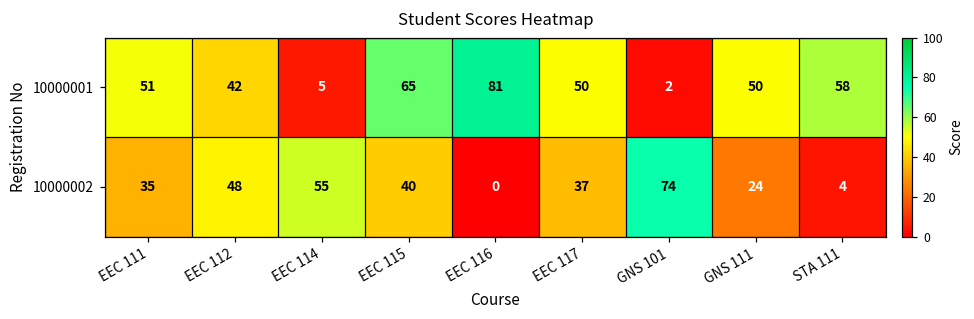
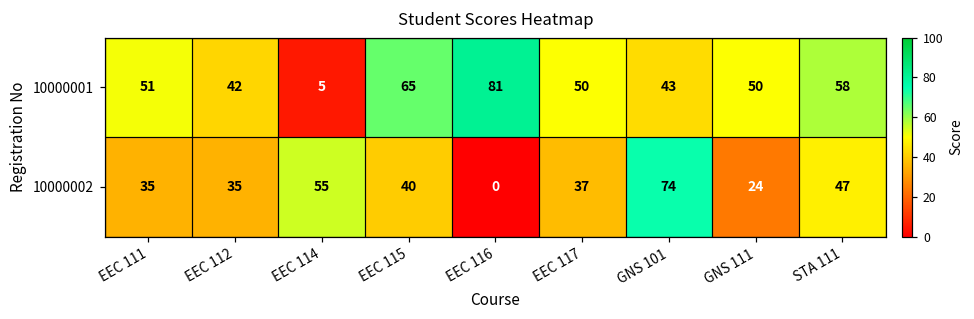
10000001, GNS 101: 2 -> 43
10000002, EEC 112: 48 -> 35
10000002, STA 111: 4 -> 47
